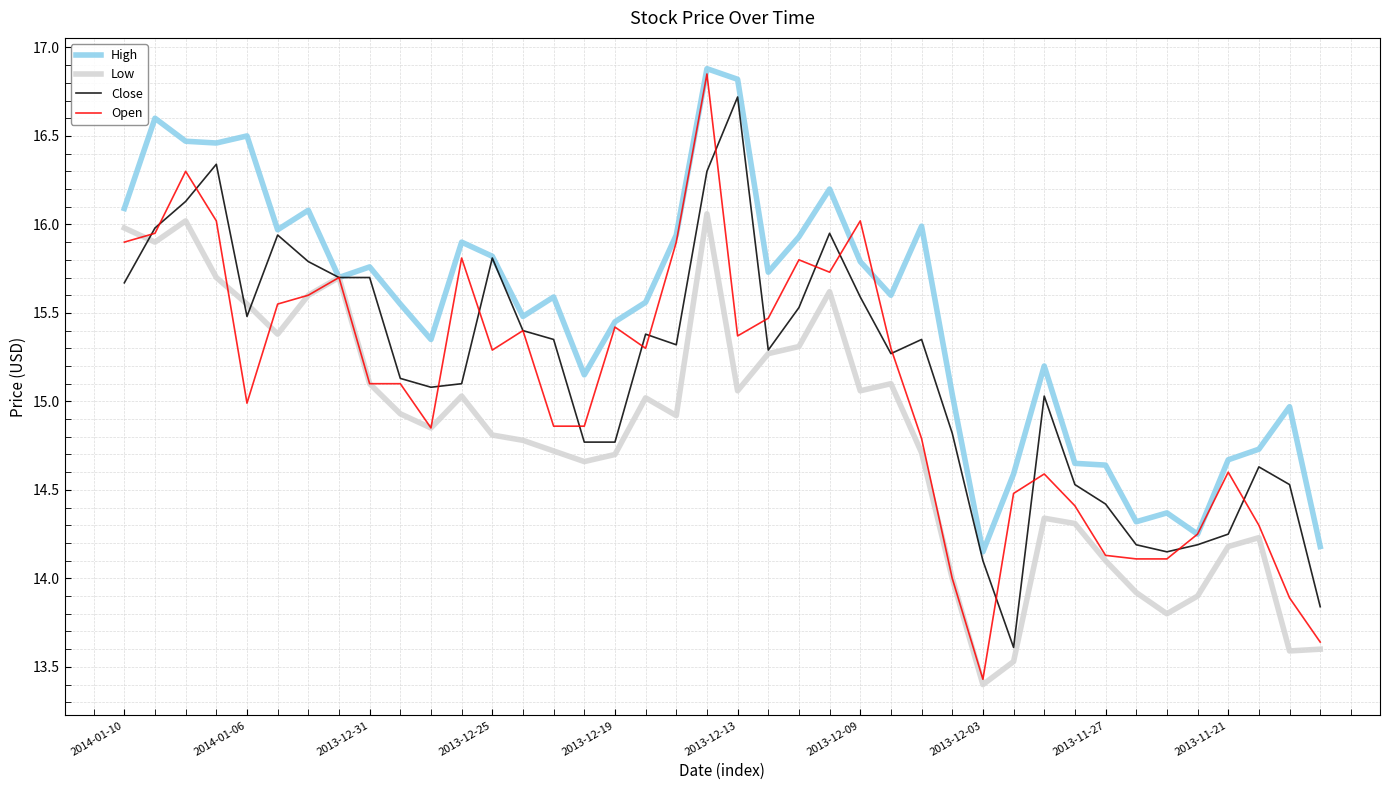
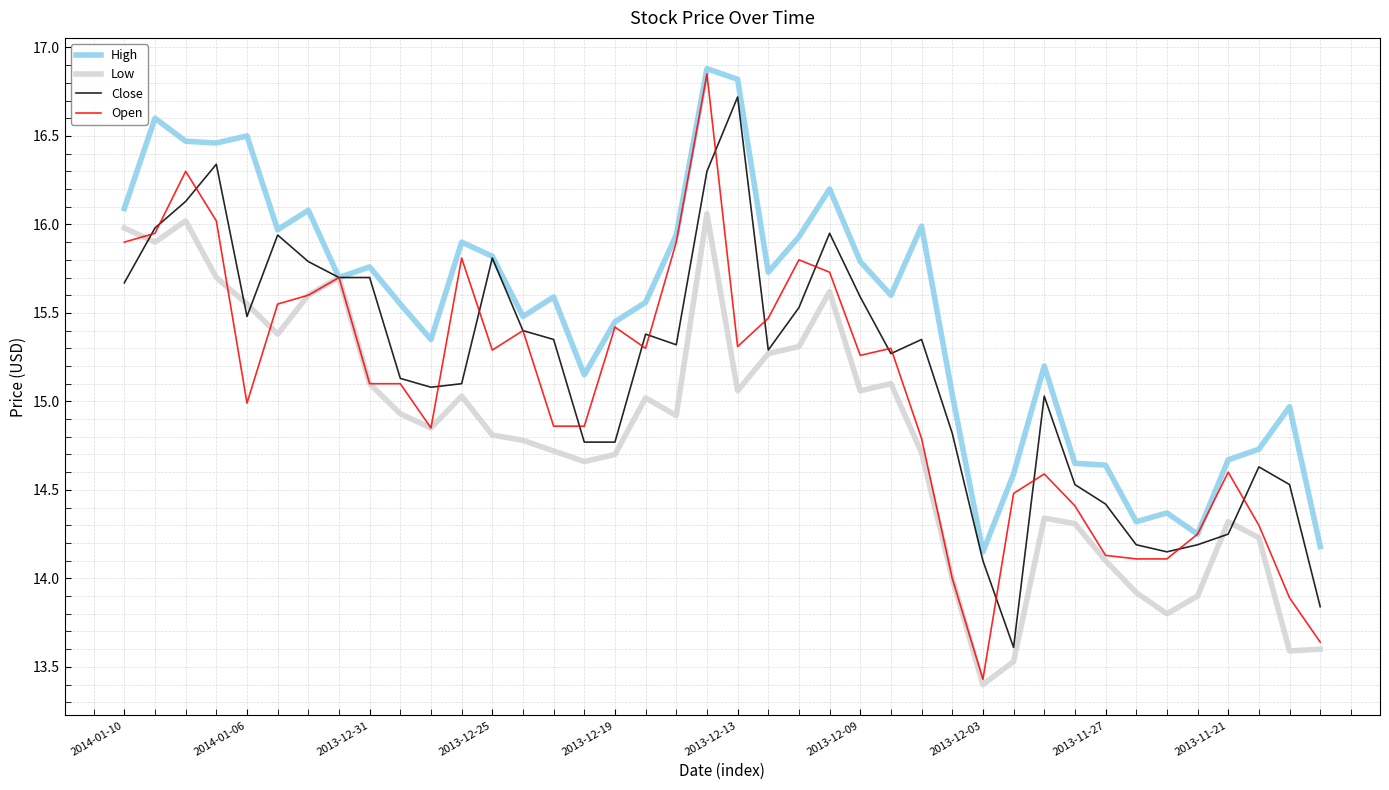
Open, 2013-12-13: 15.37 -> 15.31
Open, 2013-12-09: 16.02 -> 15.26
Low, 2013-11-21: 14.18 -> 14.32
